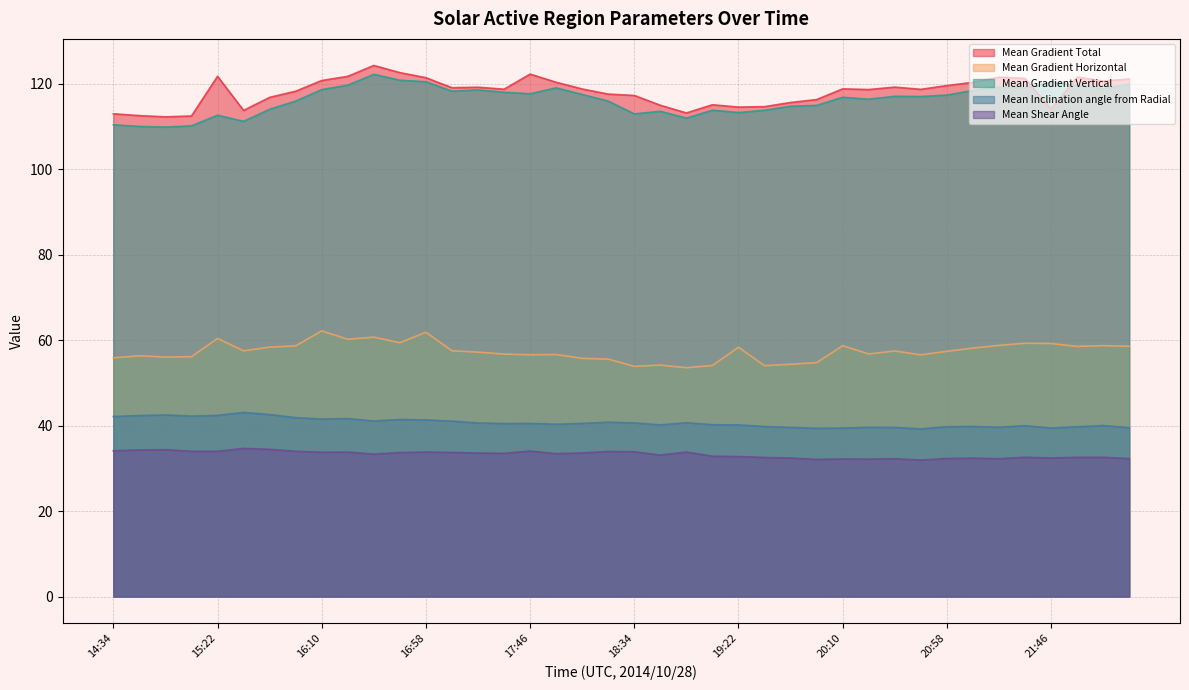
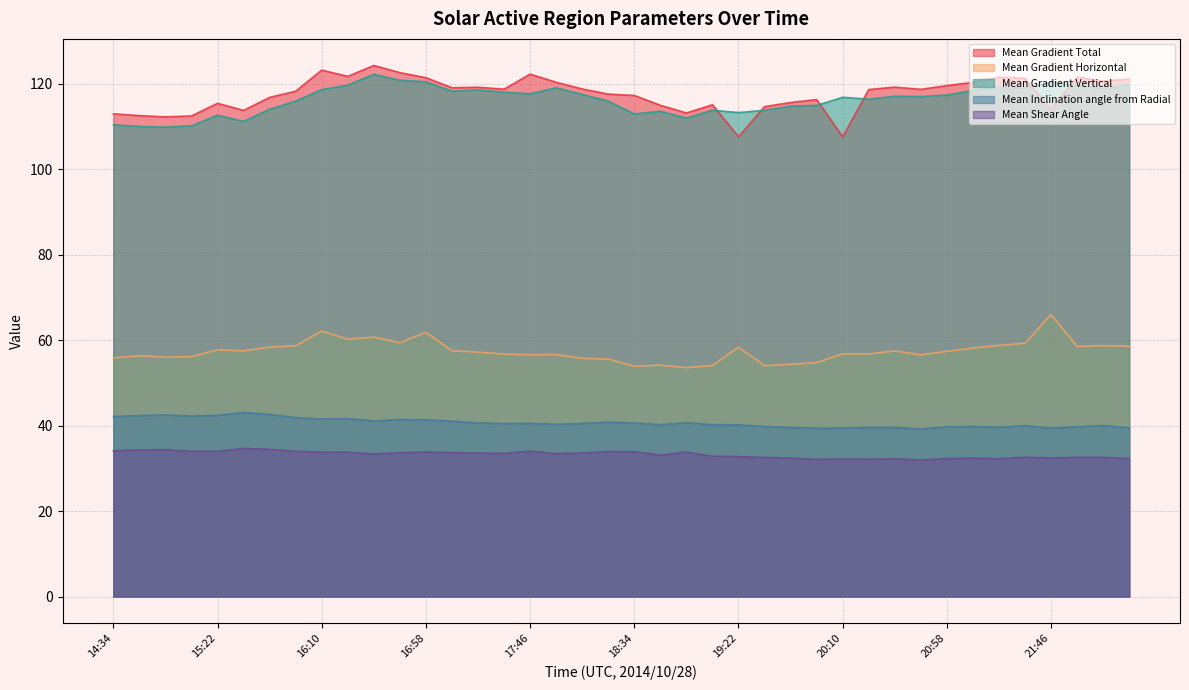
Mean Gradient Total, 15:22: 122 -> 115
Mean Gradient Horizontal, 15:22: 60 -> 58
Mean Gradient Total, 16:10: 121 -> 123
Mean Gradient Total, 19:22: 115 -> 108
Mean Gradient Total, 20:10: 119 -> 108
Mean Gradient Horizontal, 20:10: 59 -> 57
Mean Gradient Horizontal, 21:46: 59 -> 66
